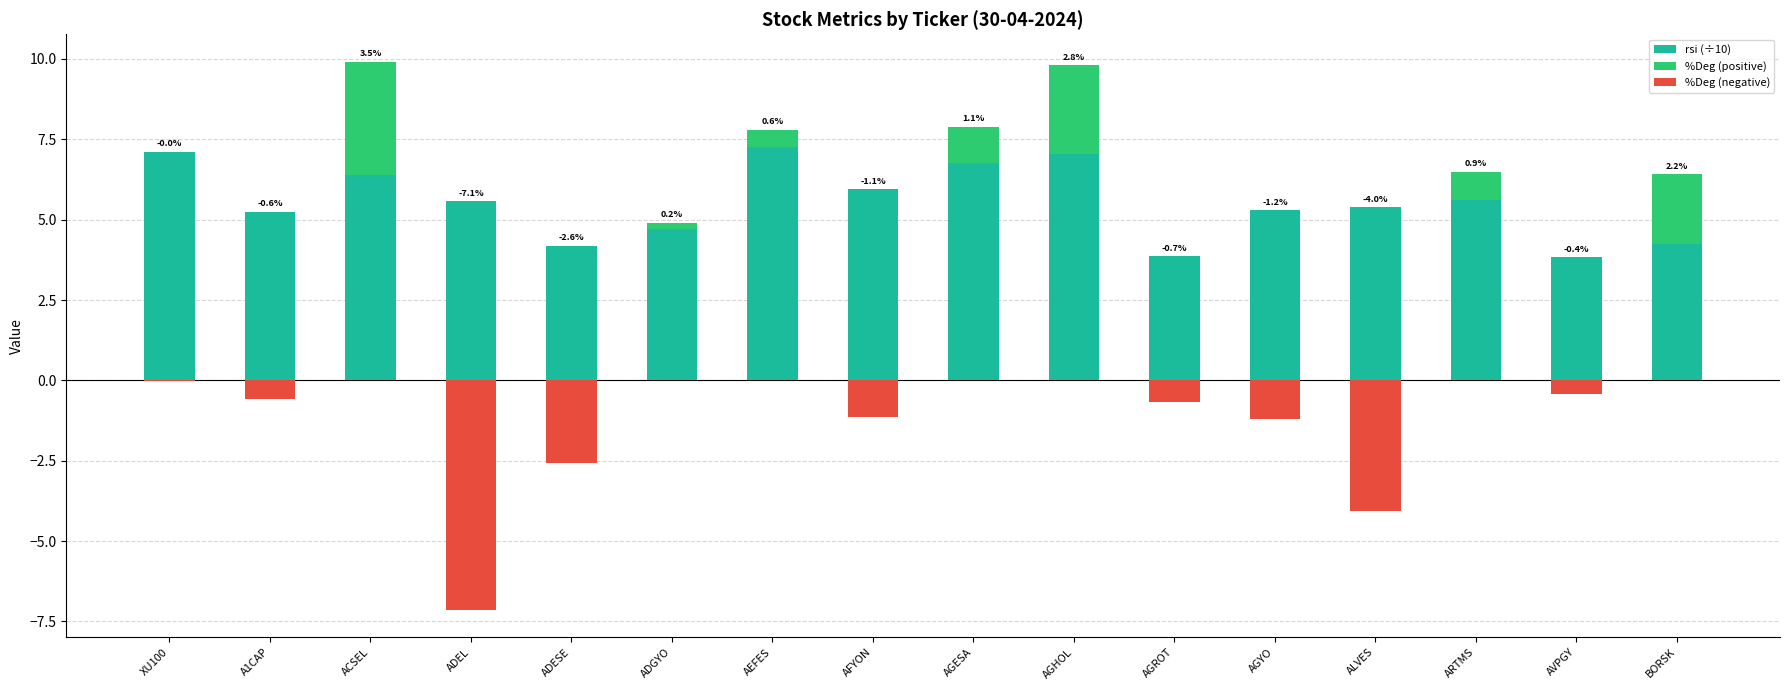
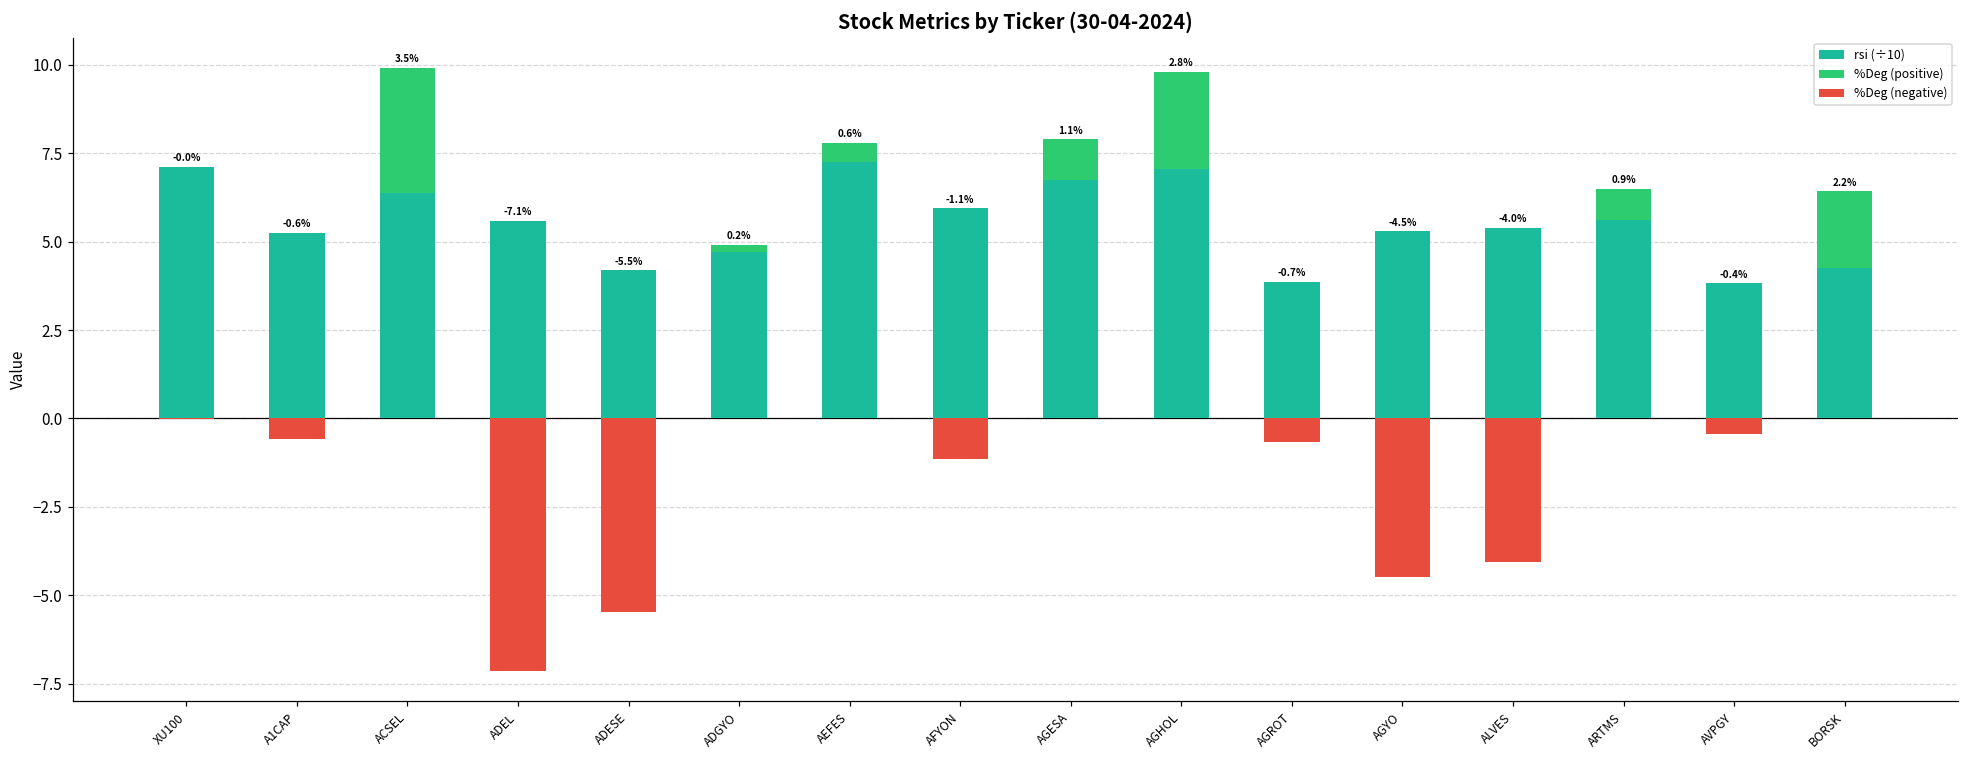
%Deg (negative), ADESE: -2.6% -> -5.5%
%Deg (negative), AGYO: -1.2% -> -4.5%
